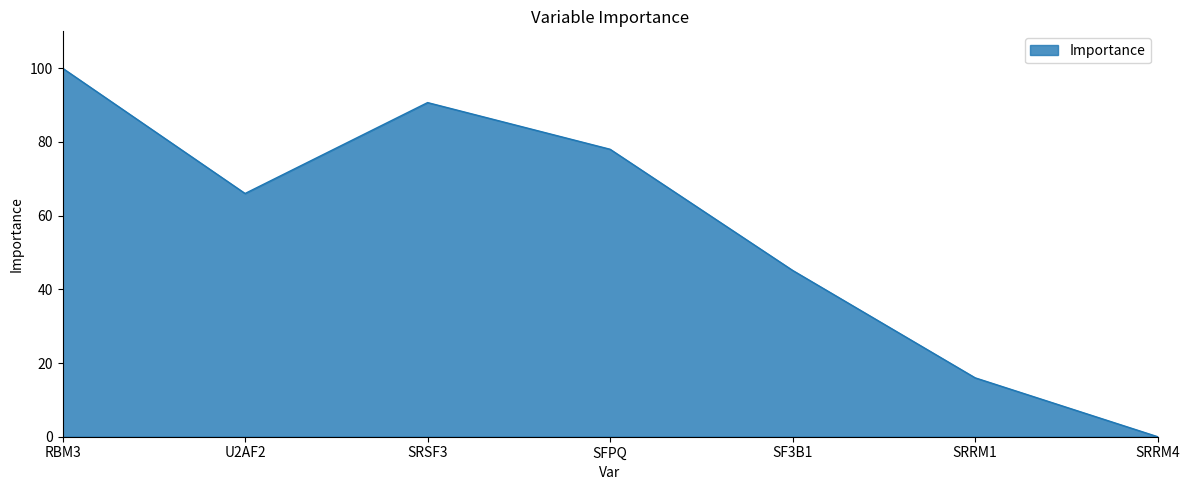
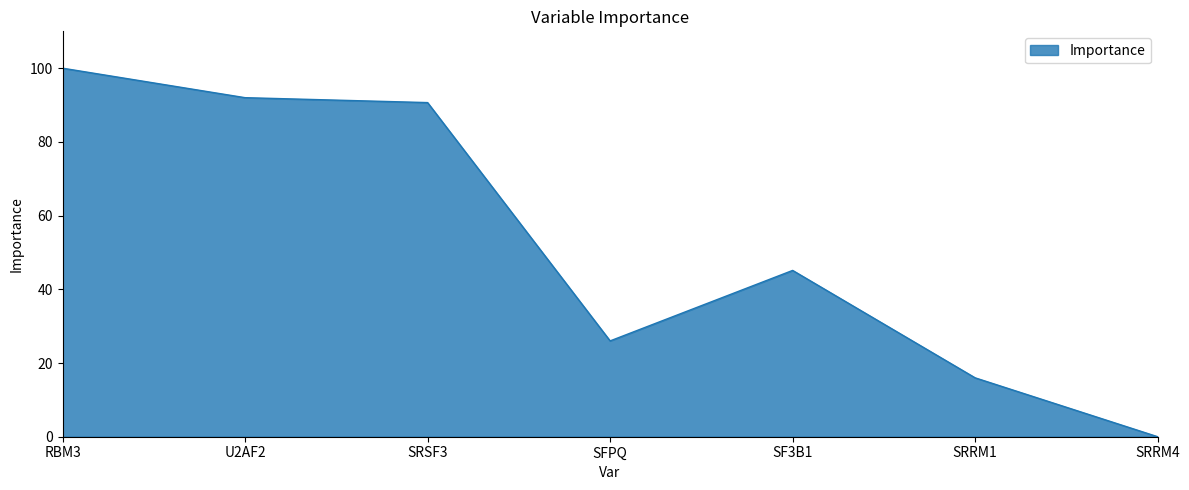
U2AF2: 66 -> 92
SFPQ: 78 -> 26
